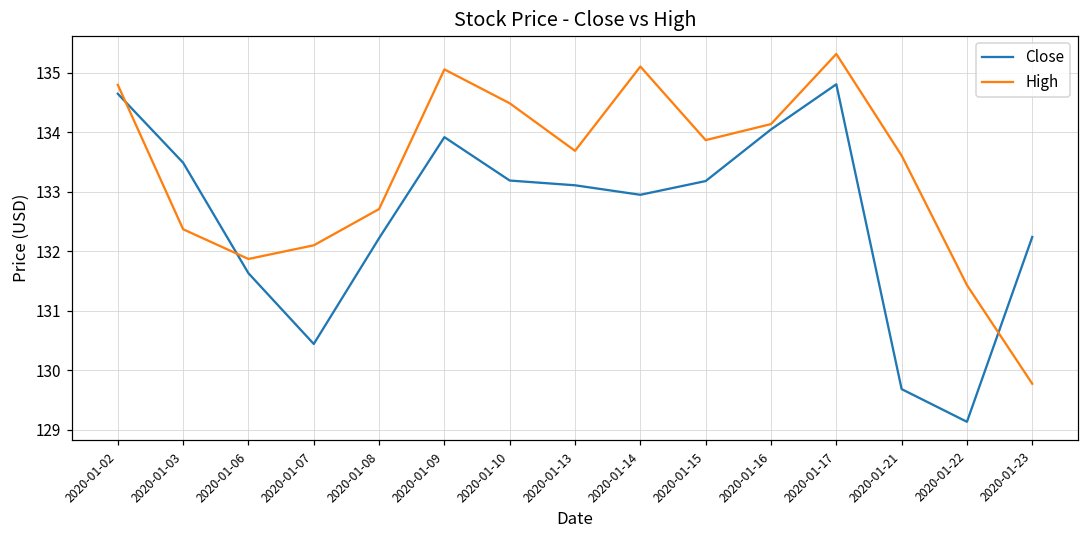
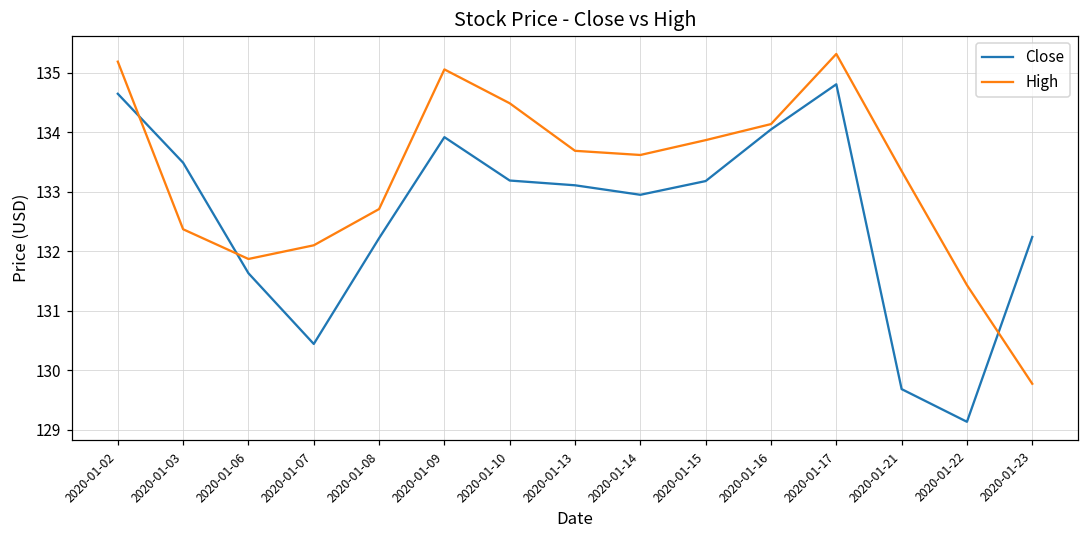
High, 2020-01-02: 134.8 -> 135.2
High, 2020-01-14: 135.1 -> 133.6
High, 2020-01-21: 133.6 -> 133.4
